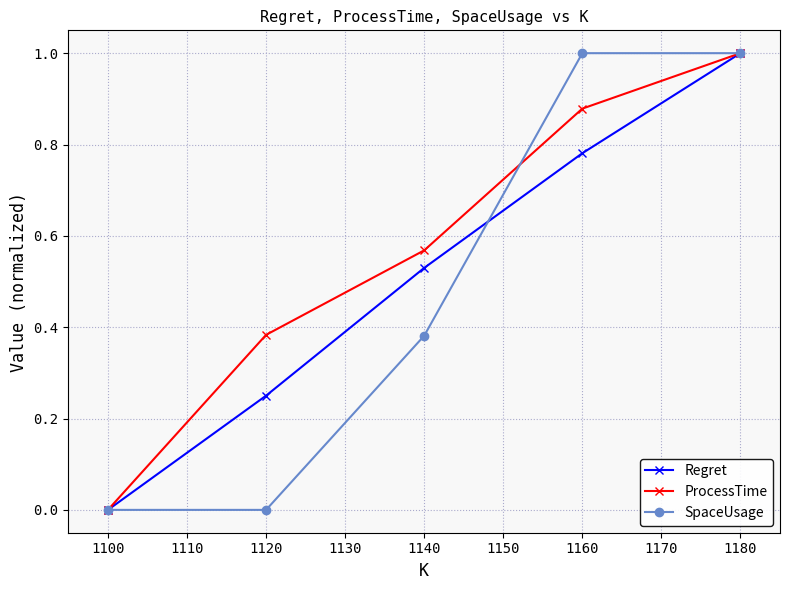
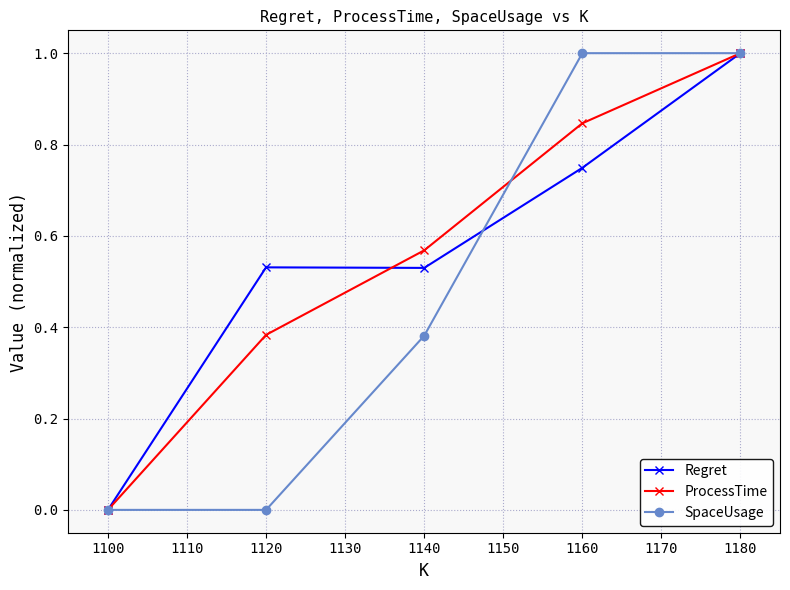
Regret, 1120: 0.25 -> 0.53
Regret, 1160: 0.78 -> 0.75
ProcessTime, 1160: 0.88 -> 0.85
